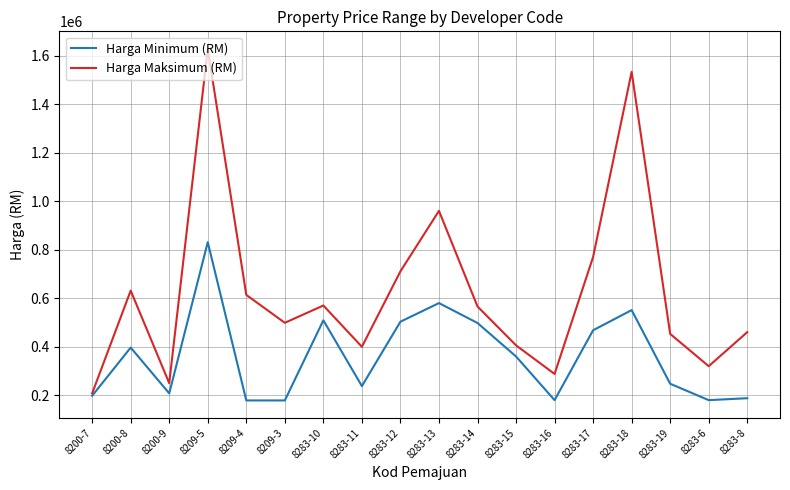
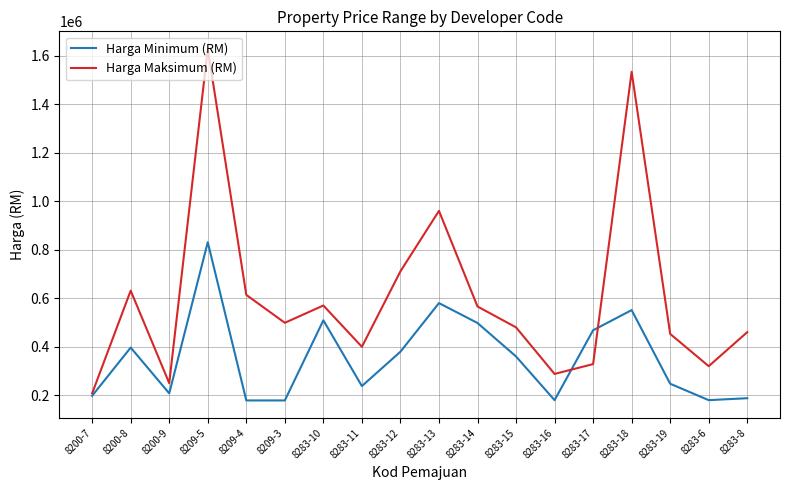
Harga Minimum (RM), 8283-12: 500000 -> 380000
Harga Maksimum (RM), 8283-15: 410000 -> 480000
Harga Maksimum (RM), 8283-17: 770000 -> 330000
